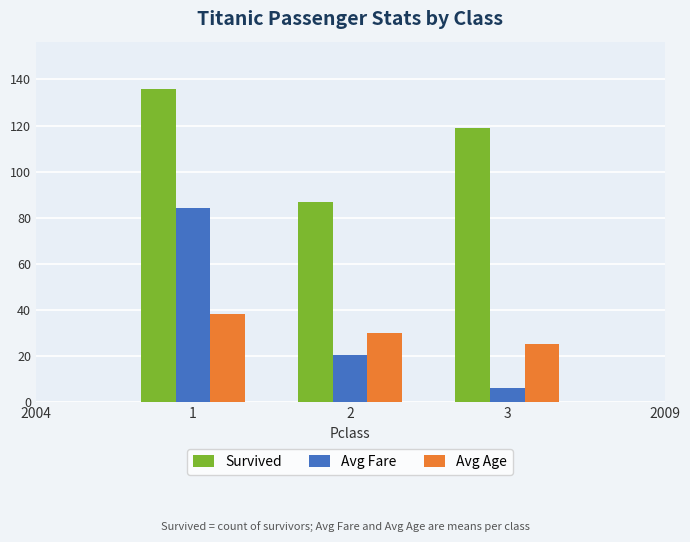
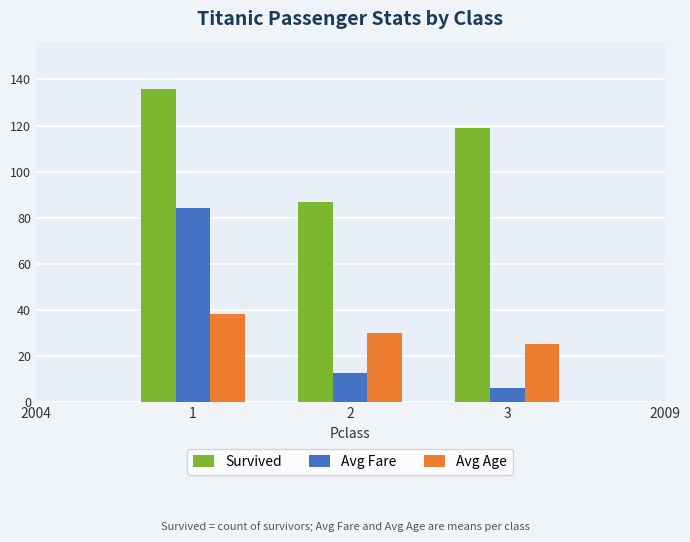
Avg Fare, 2: 21 -> 13
